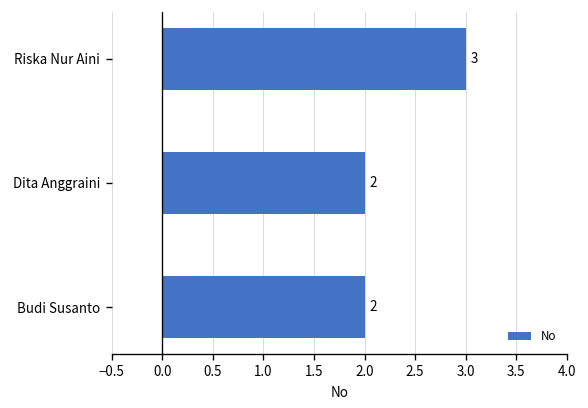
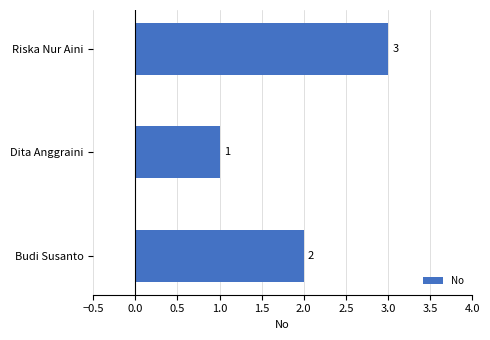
Dita Anggraini: 2 -> 1
